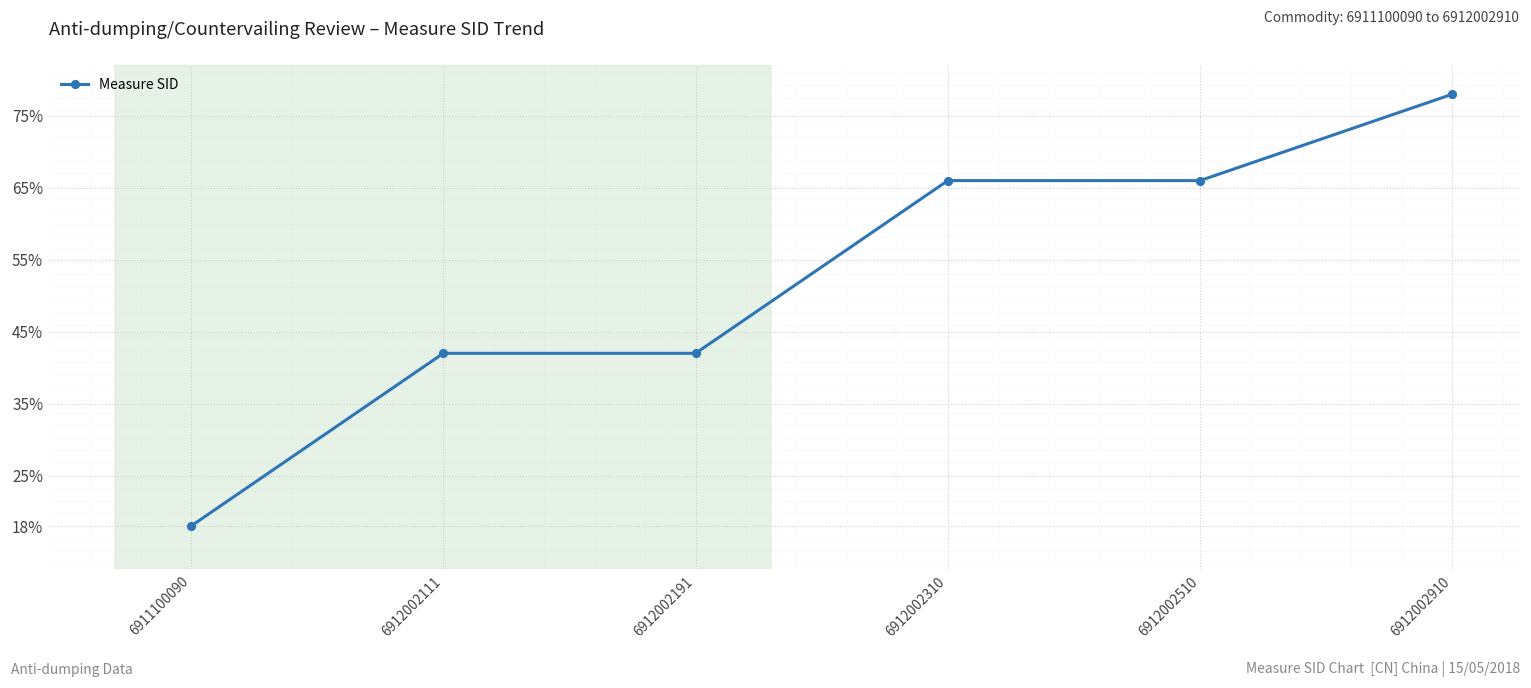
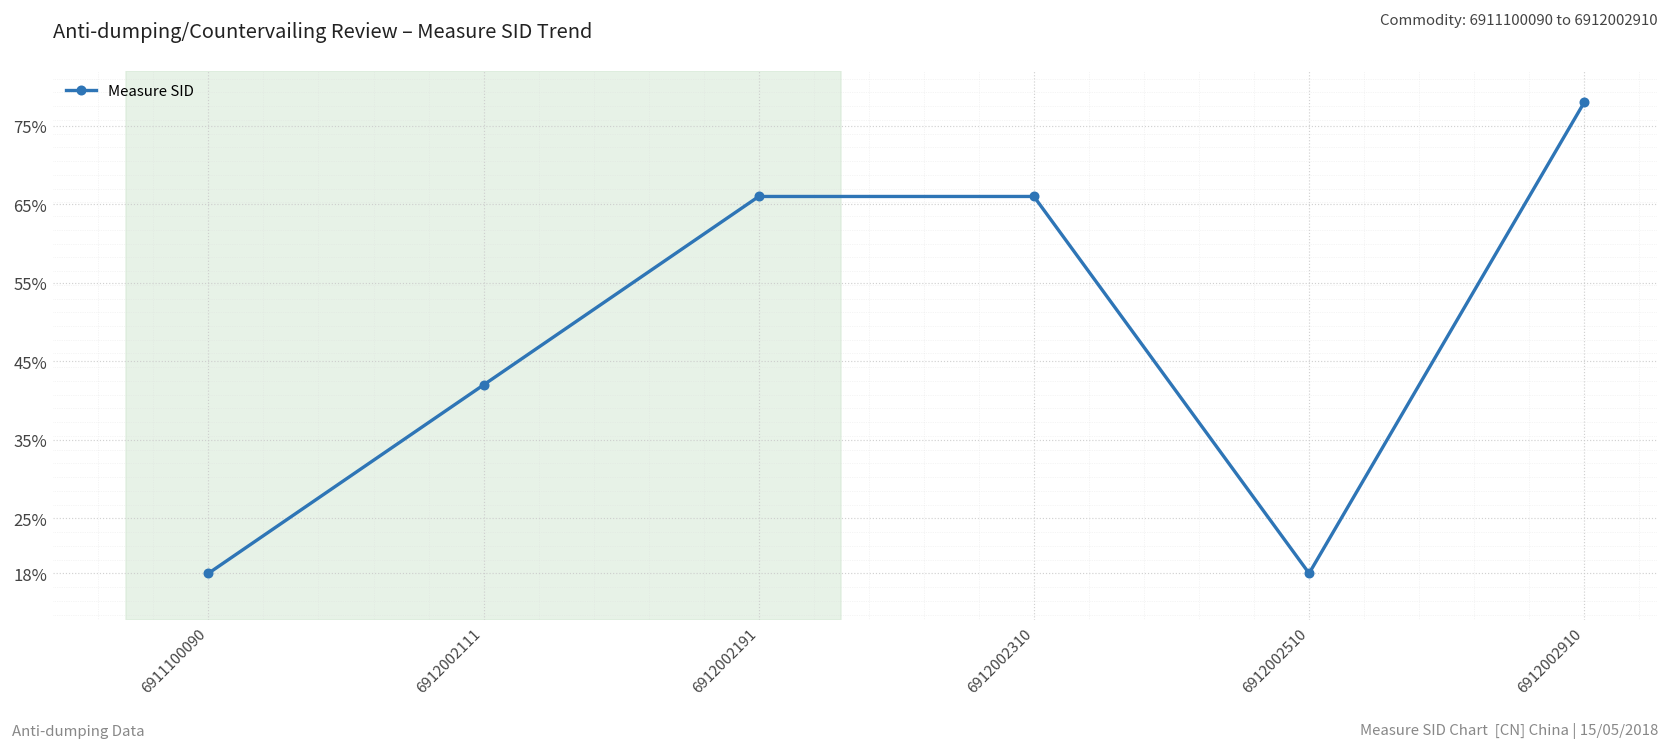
6912002191: 42% -> 66%
6912002510: 66% -> 18%
